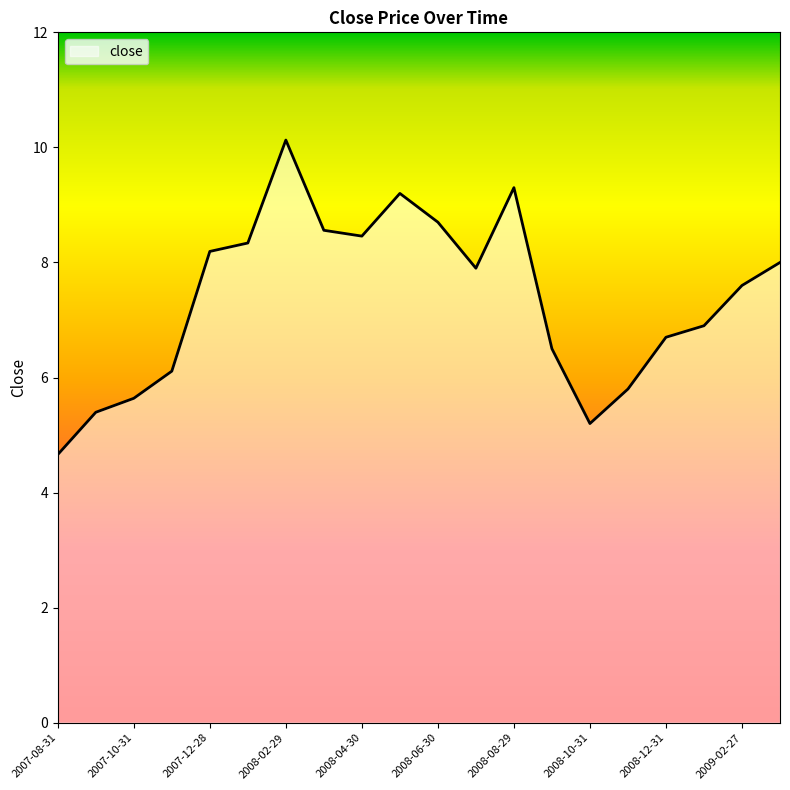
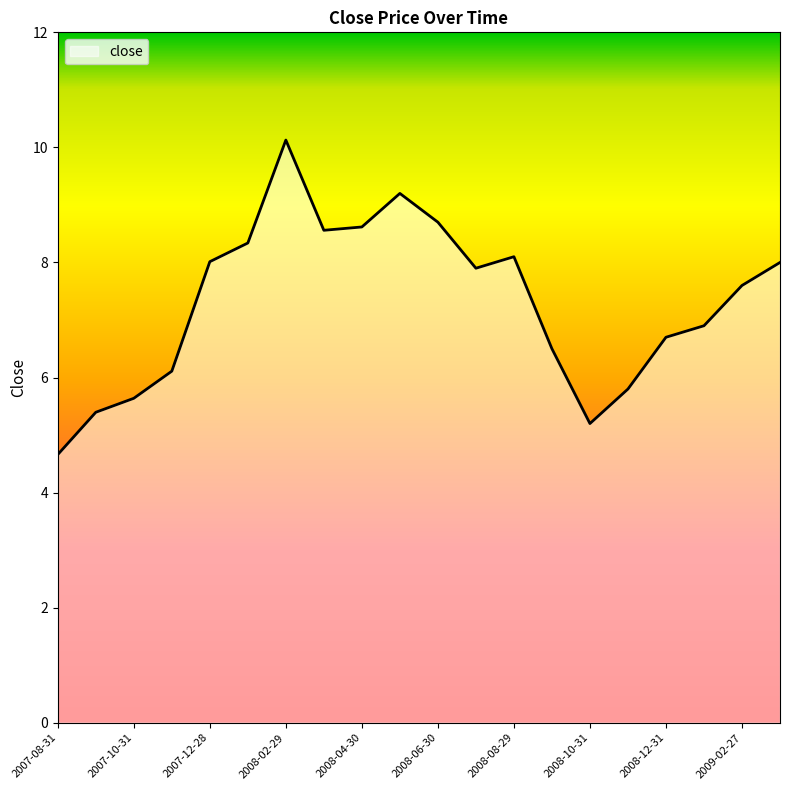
2007-12-28: 8.2 -> 8.0
2008-04-30: 8.5 -> 8.6
2008-08-29: 9.3 -> 8.1
